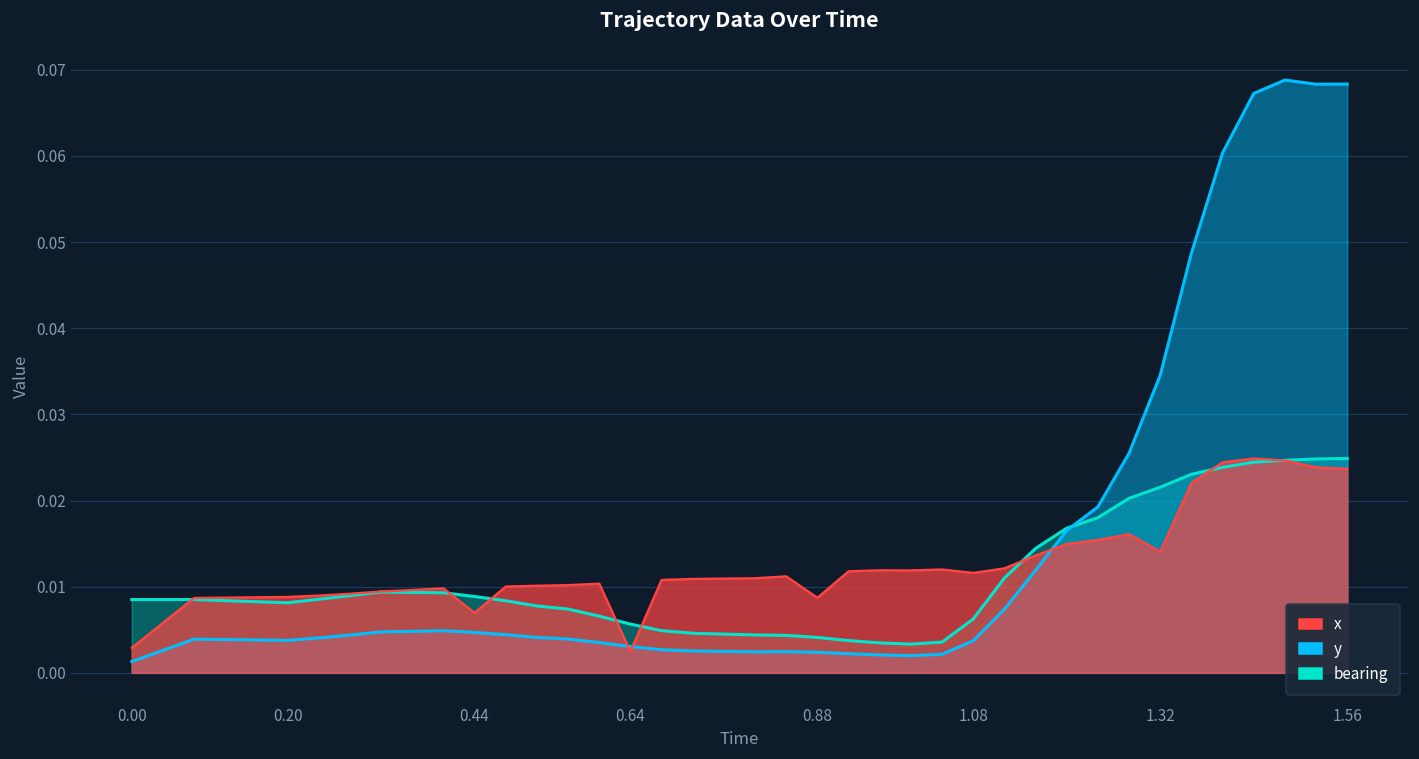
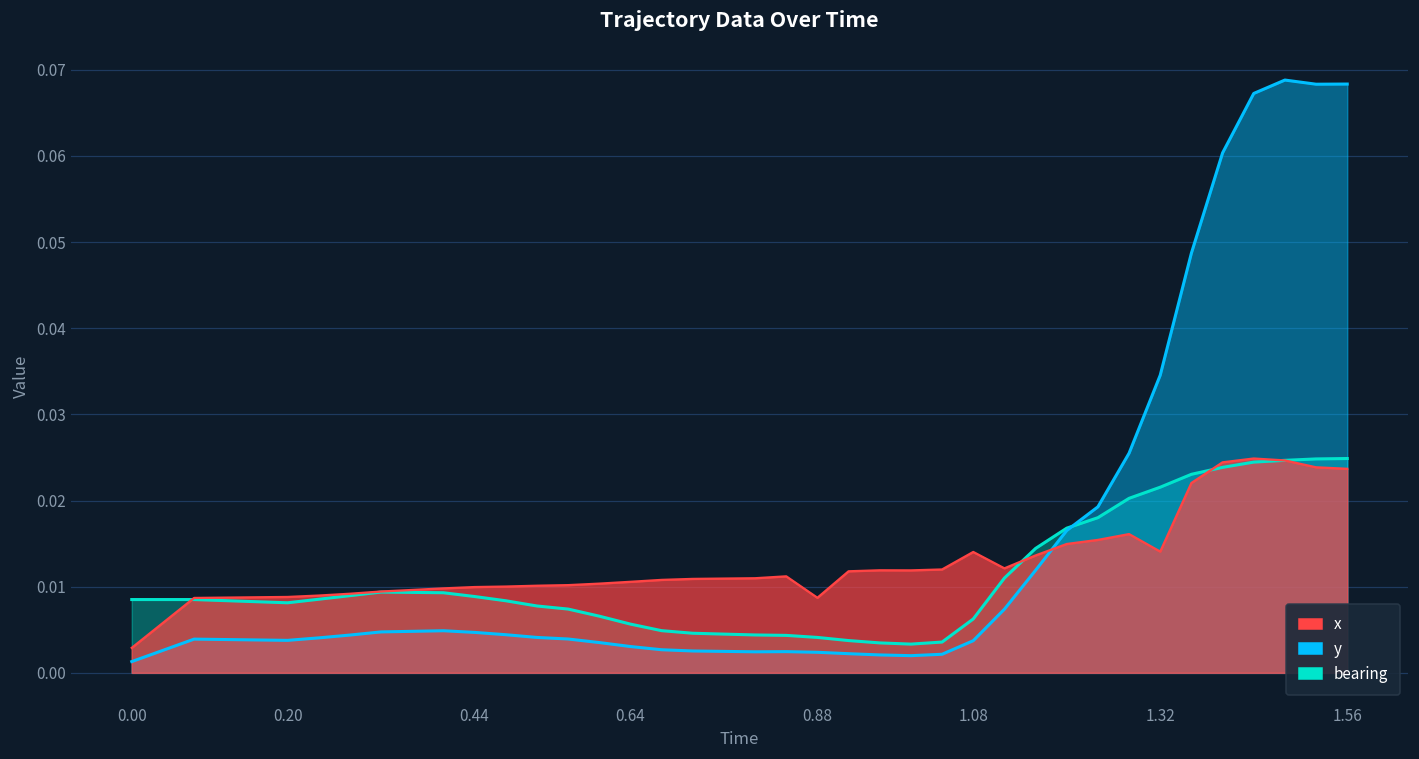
x, 0.44: 0.007 -> 0.010
x, 0.64: 0.002 -> 0.011
x, 1.08: 0.012 -> 0.014
